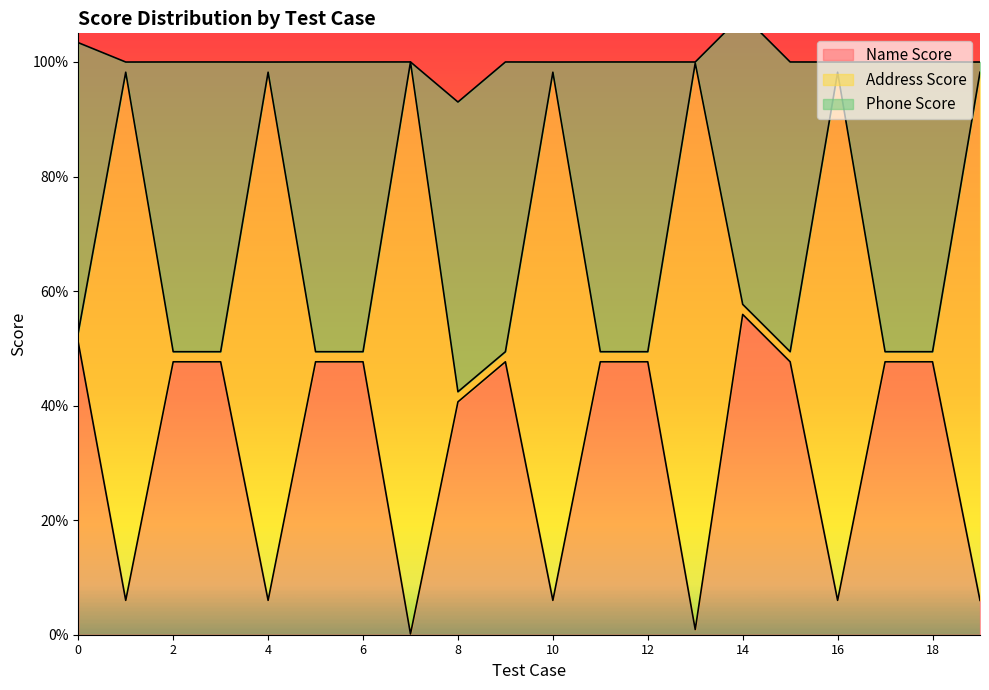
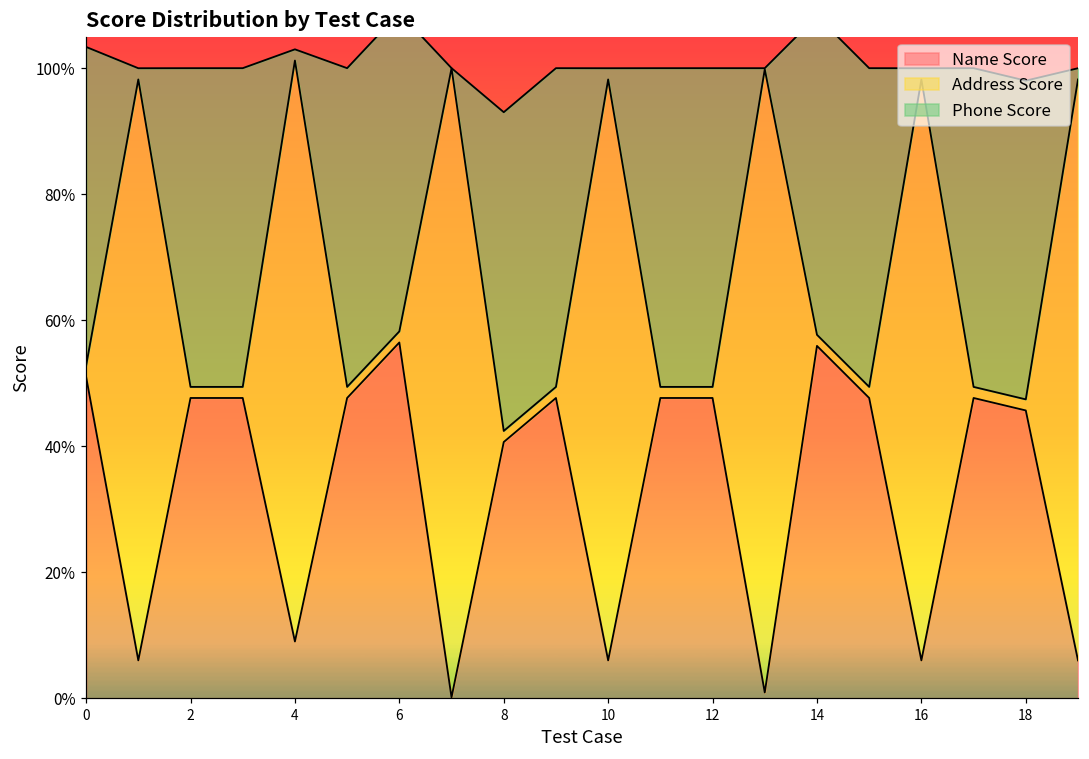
Name Score, 4: 6% -> 9%
Name Score, 6: 48% -> 56%
Name Score, 18: 48% -> 46%
